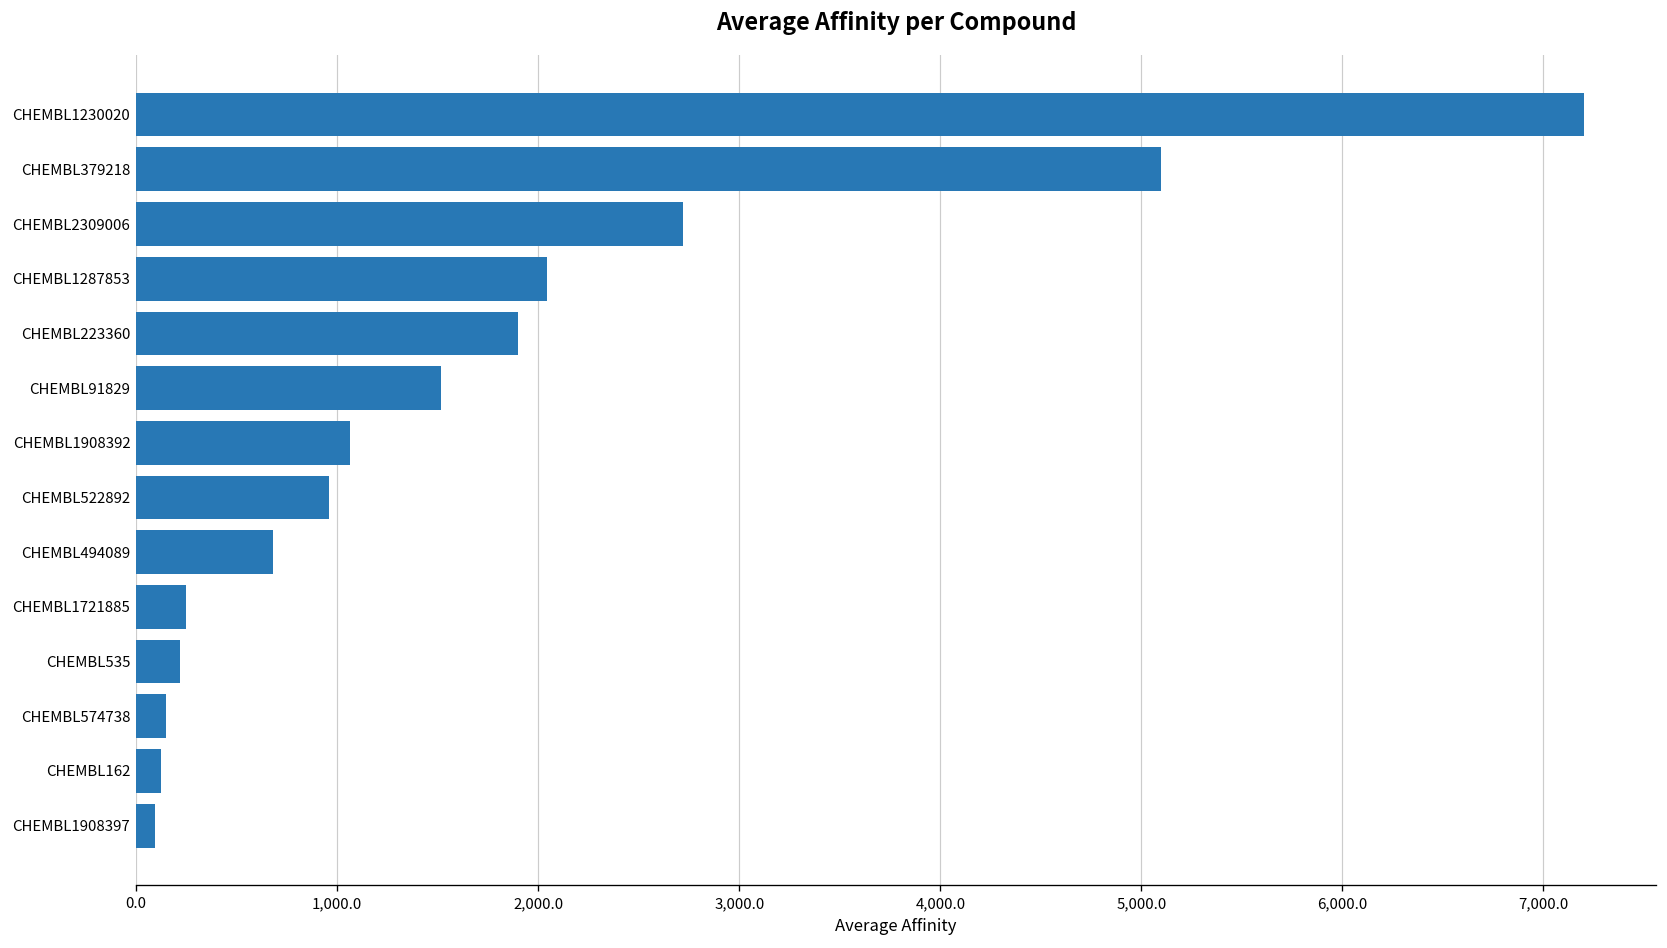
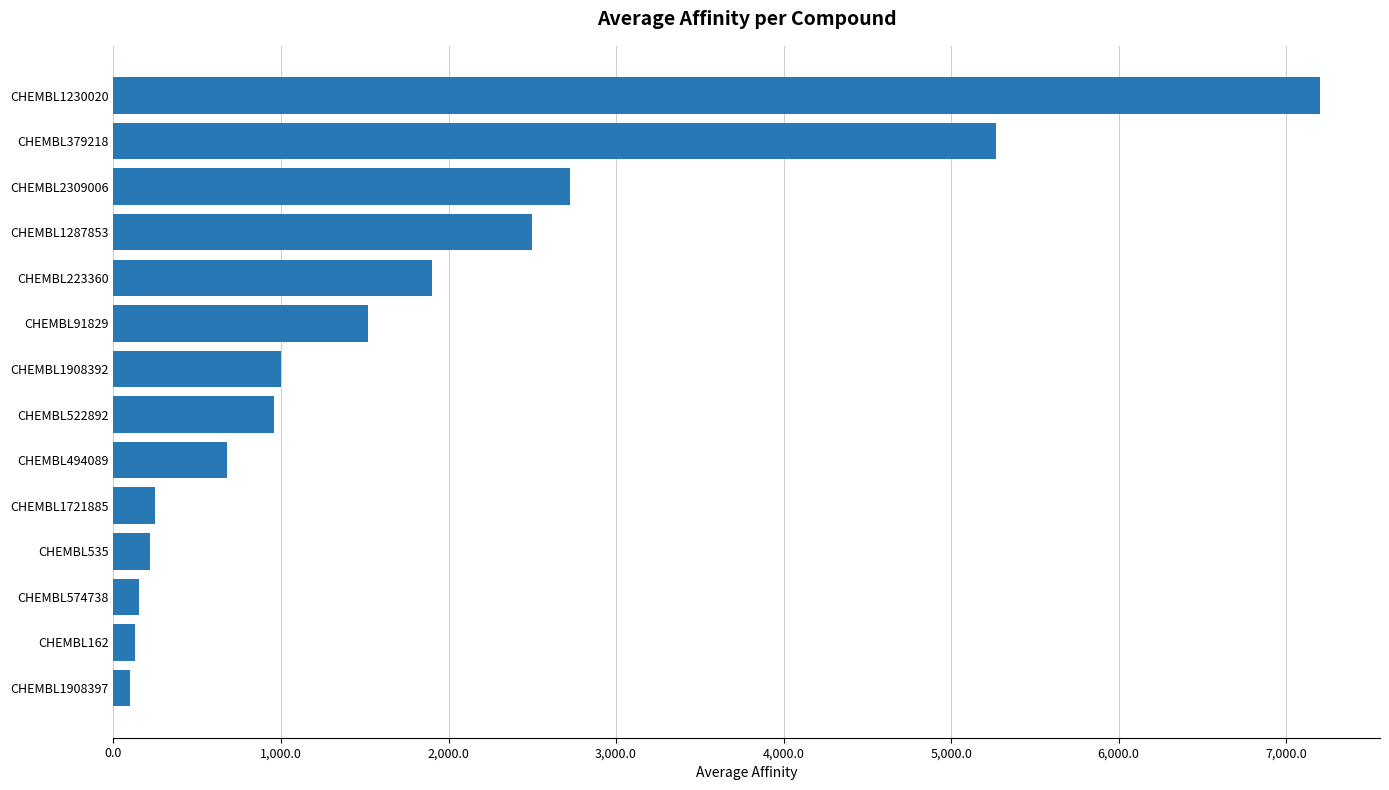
CHEMBL379218: 5,100 -> 5,270
CHEMBL1287853: 2,040 -> 2,500
CHEMBL1908392: 1,060 -> 1,000
